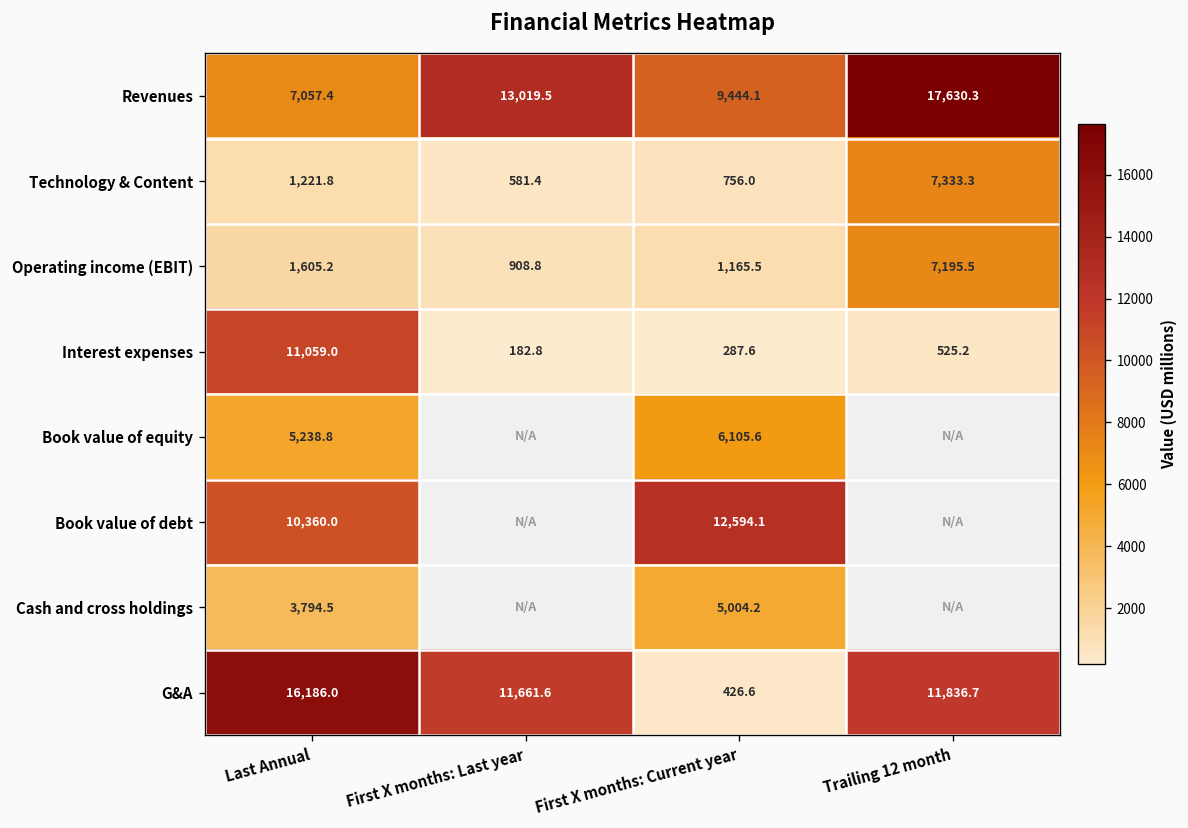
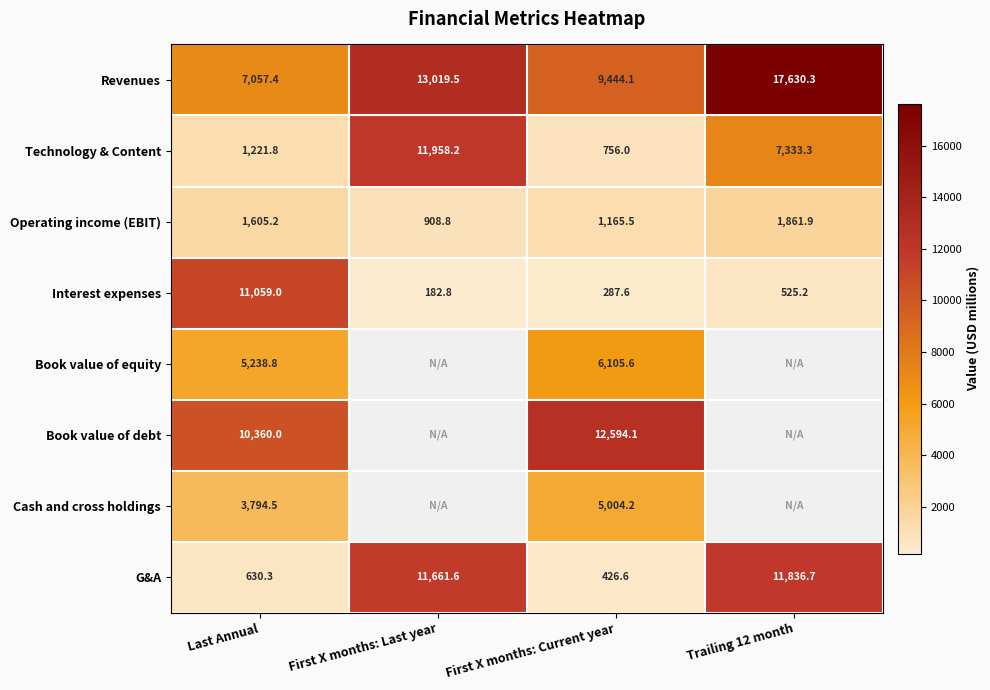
Technology & Content, First X months: Last year: 581.4 -> 11,958.2
Operating income (EBIT), Trailing 12 month: 7,195.5 -> 1,861.9
G&A, Last Annual: 16,186.0 -> 630.3
